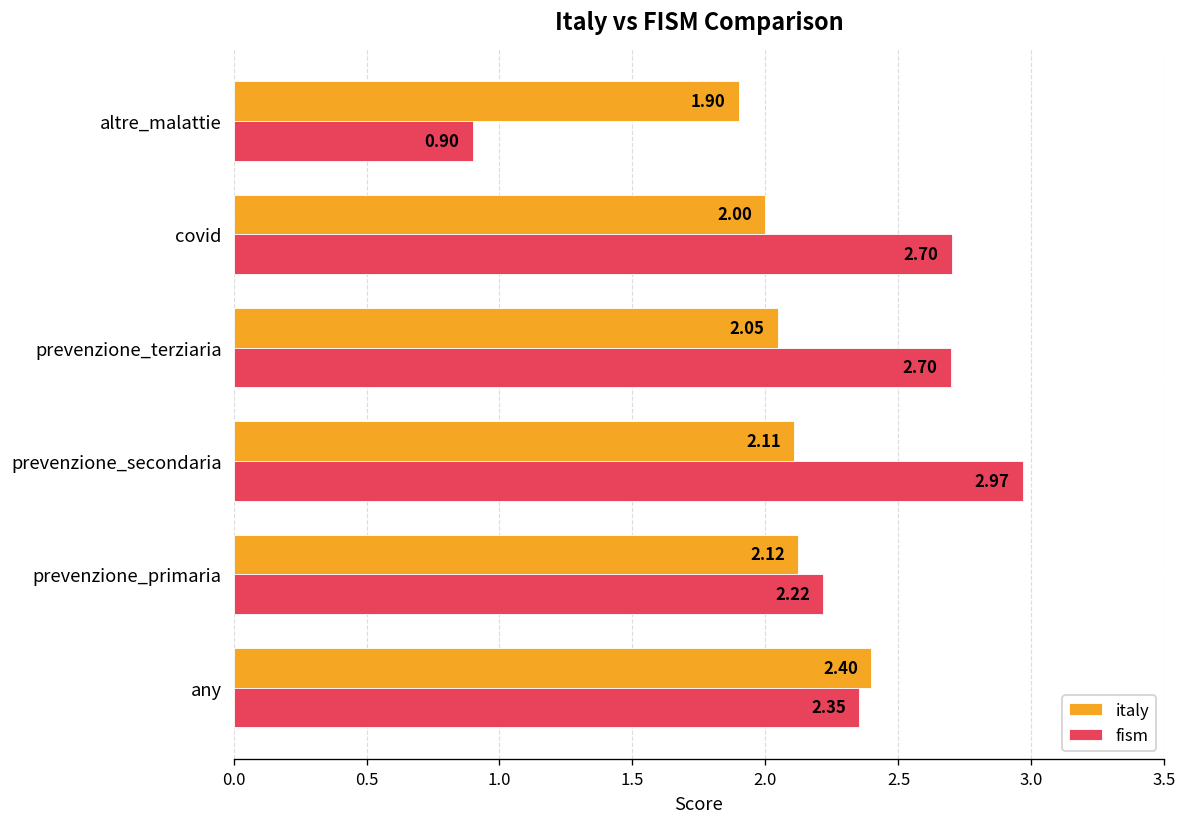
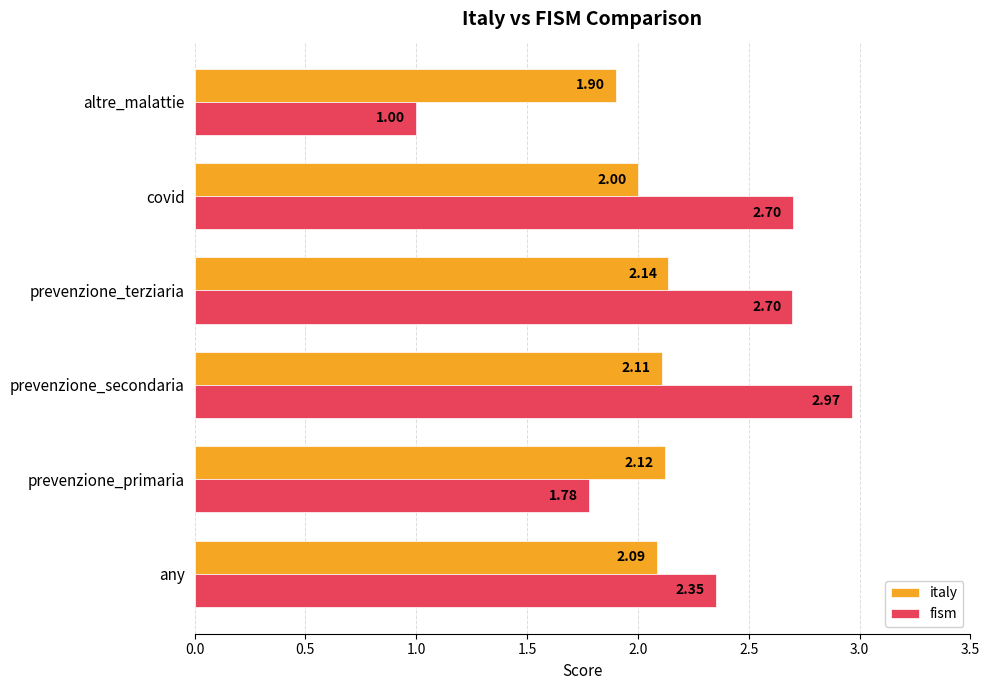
fism, altre_malattie: 0.90 -> 1.00
italy, prevenzione_terziaria: 2.05 -> 2.14
fism, prevenzione_primaria: 2.22 -> 1.78
italy, any: 2.40 -> 2.09
